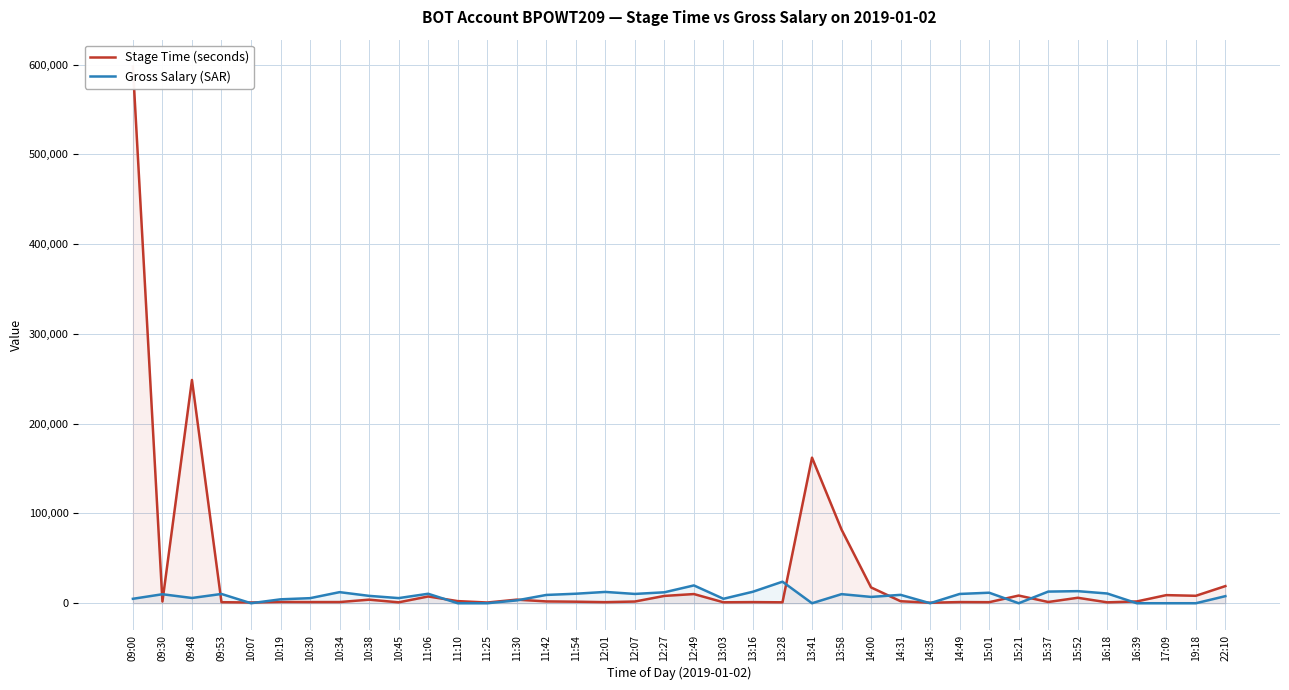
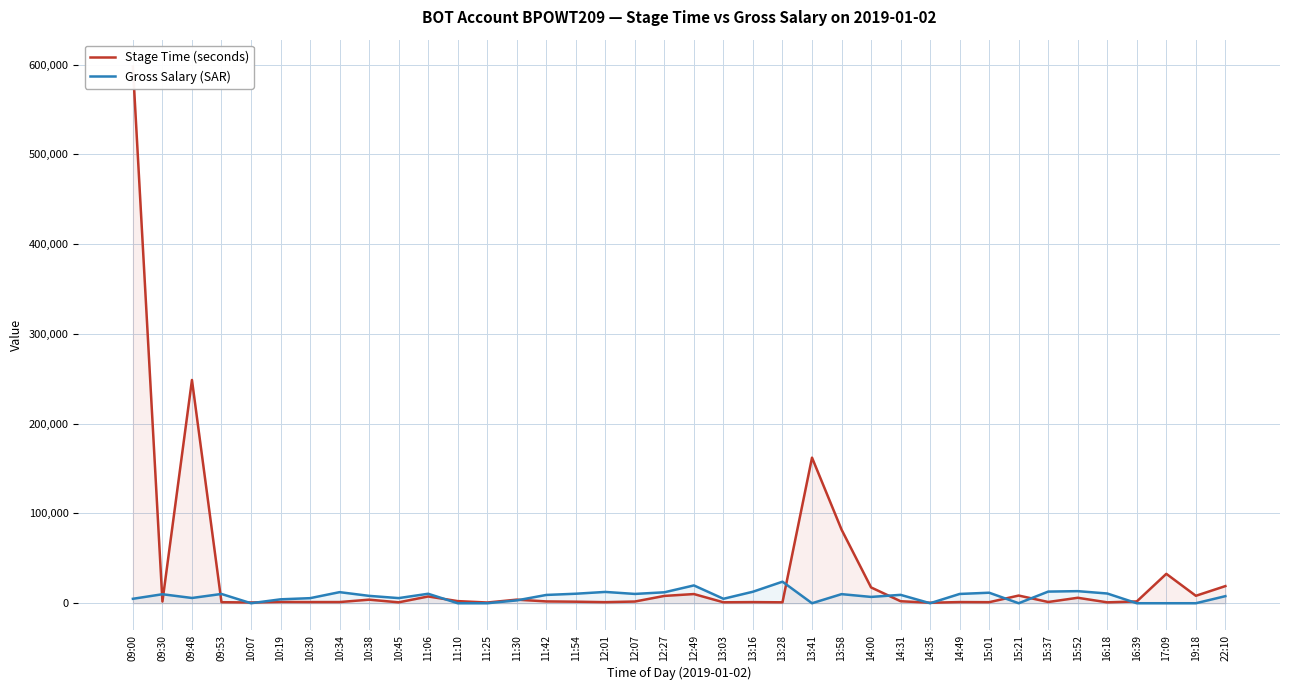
Stage Time (seconds), 17:09: 10,000 -> 30,000
